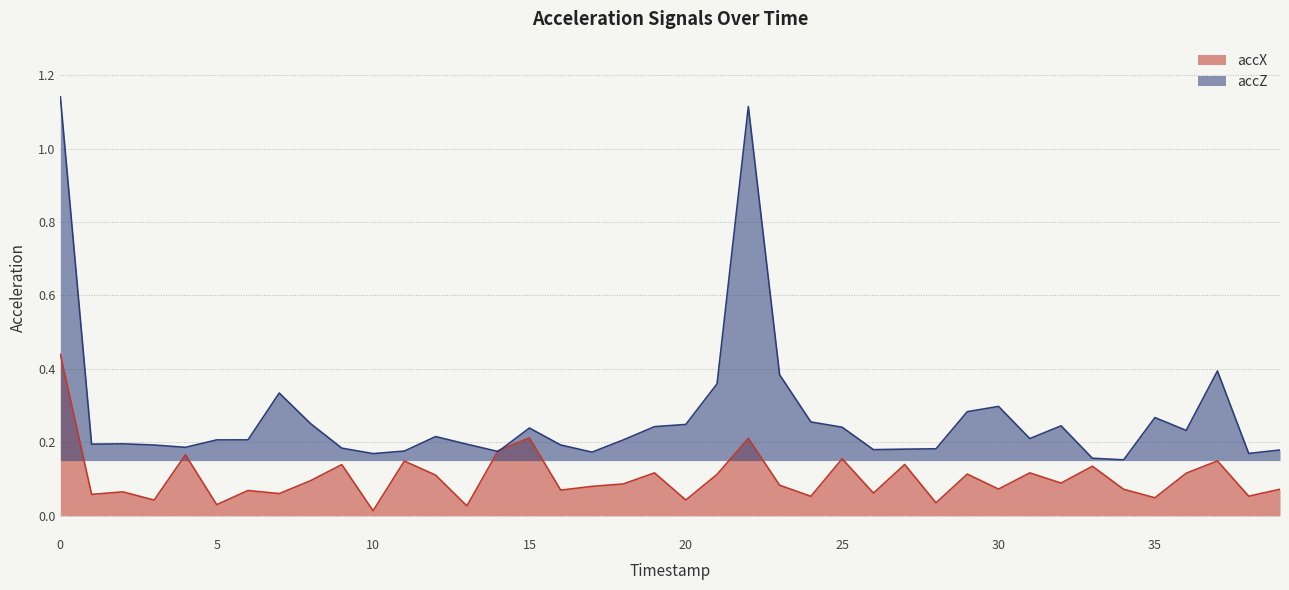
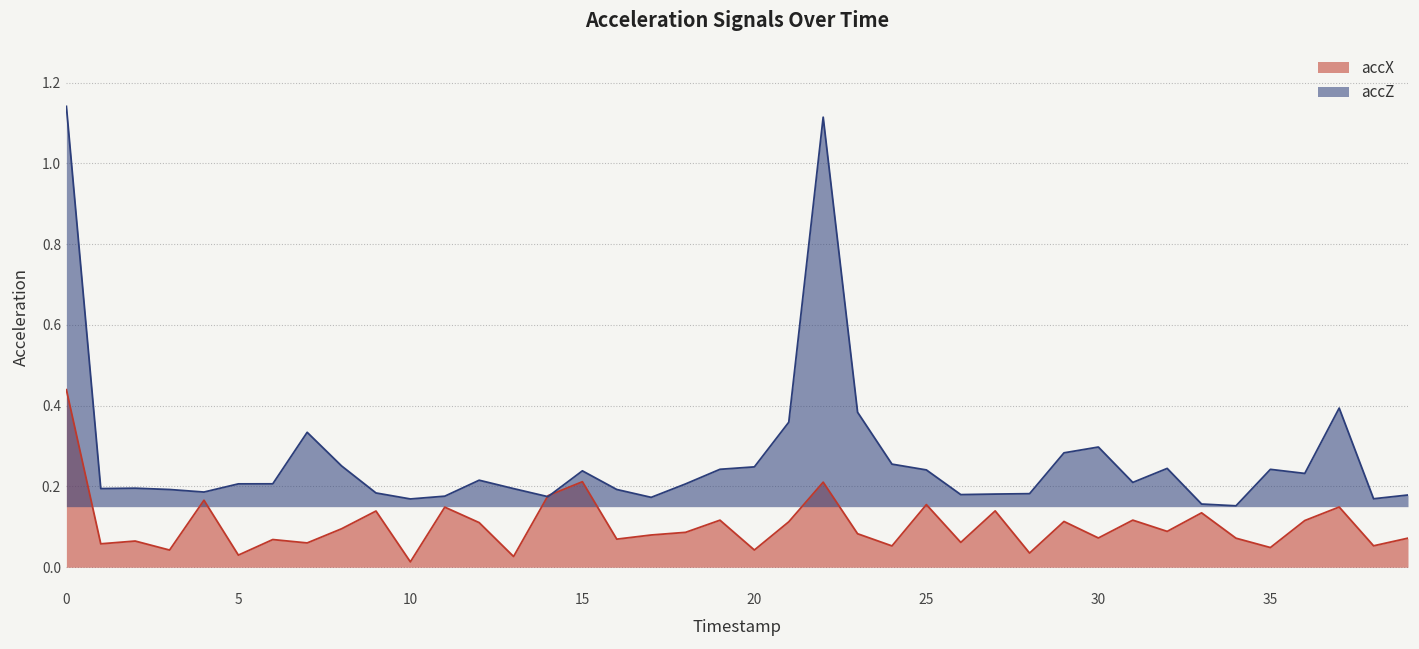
accZ, 35: 0.27 -> 0.24
